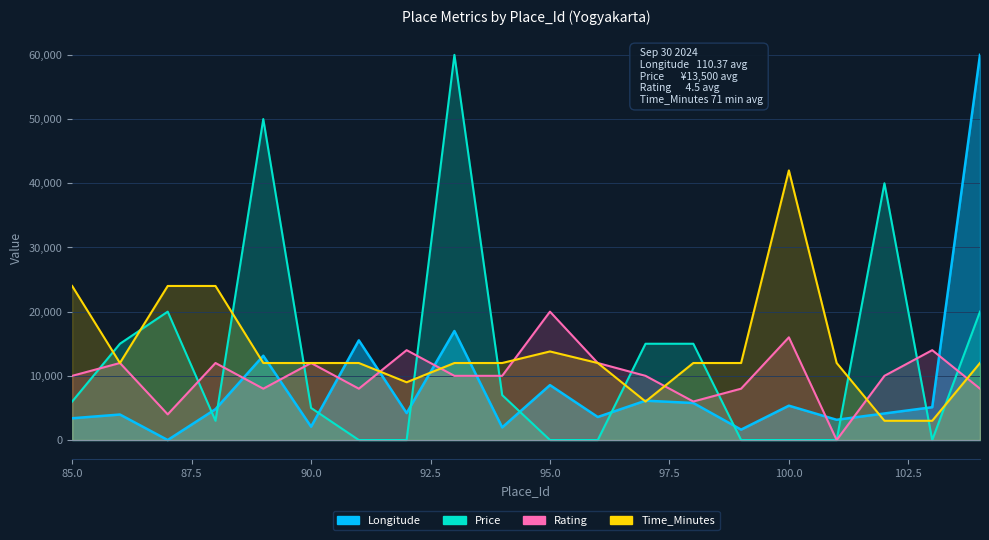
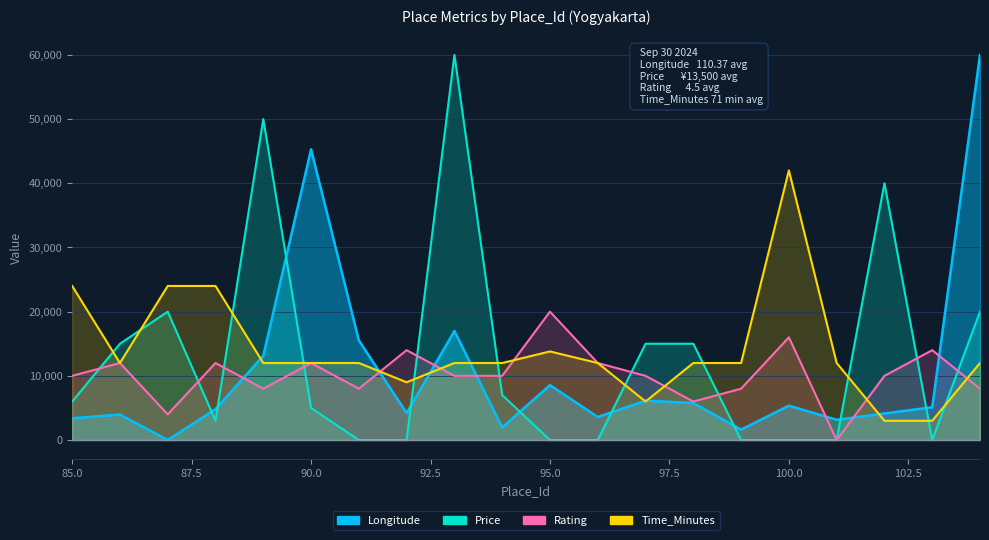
Longitude, 90.0: 2,000 -> 45,000
